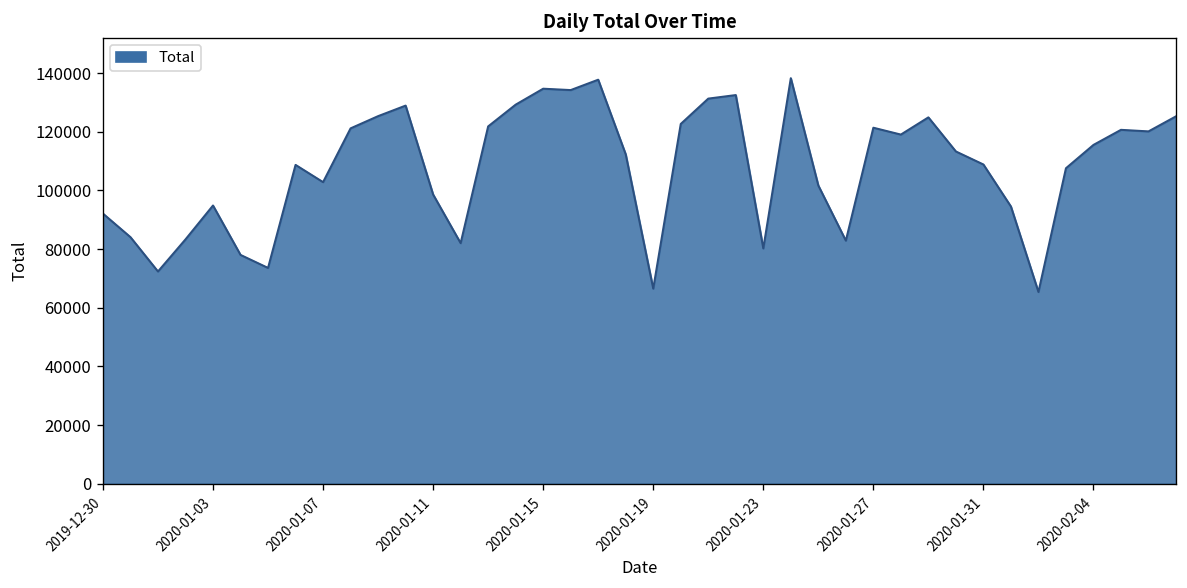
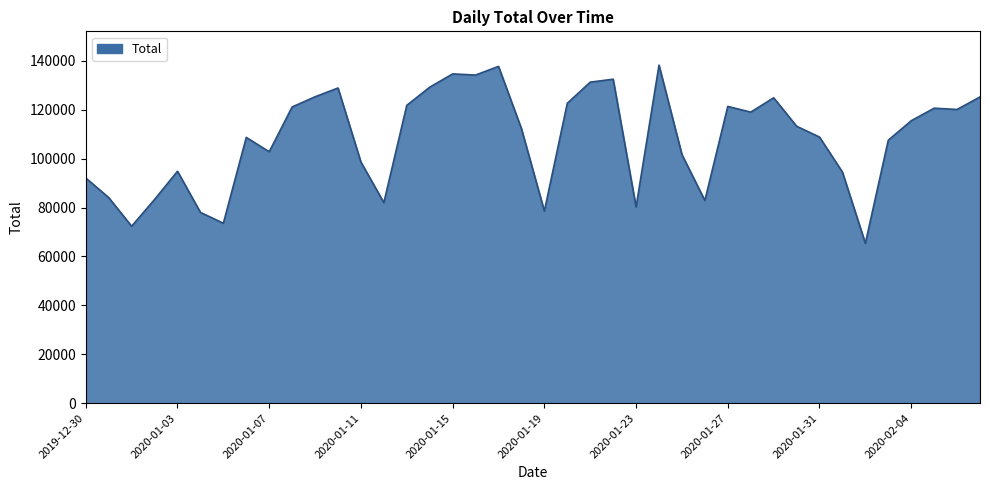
2020-01-19: 67000 -> 79000
